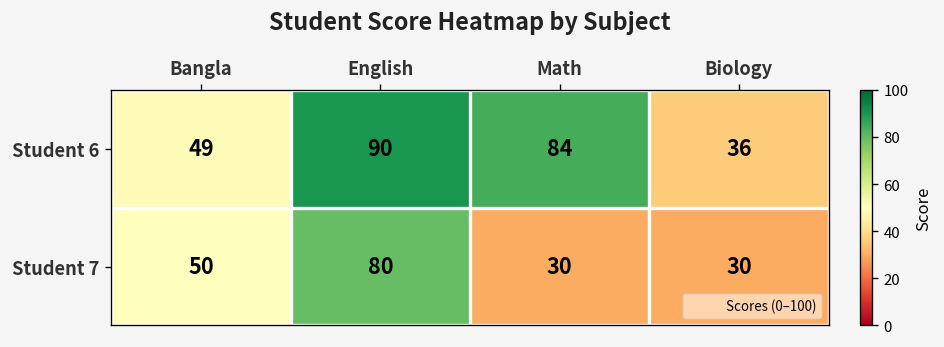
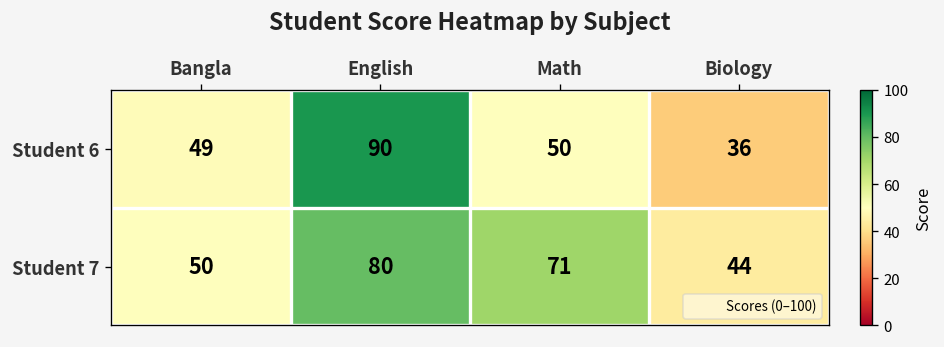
Student 6, Math: 84 -> 50
Student 7, Math: 30 -> 71
Student 7, Biology: 30 -> 44
